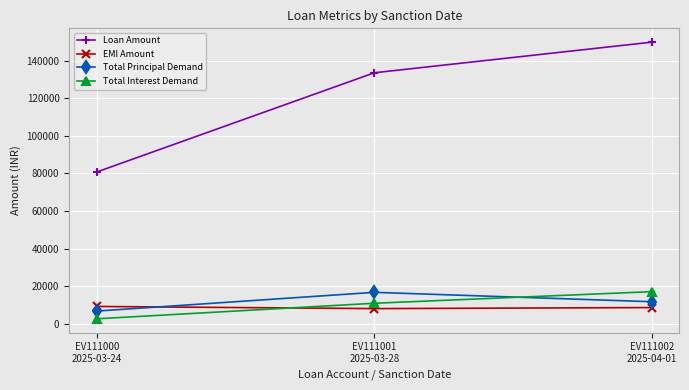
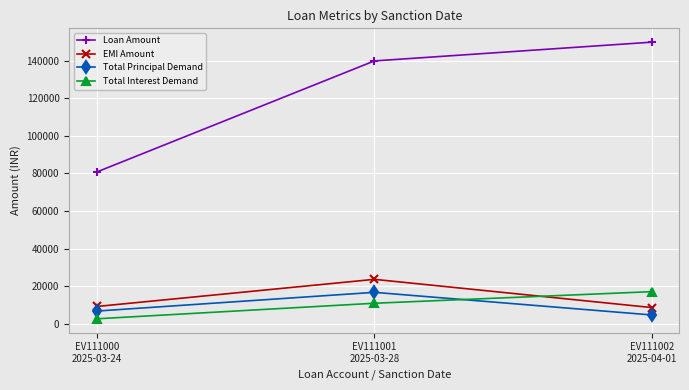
Loan Amount, EV111001 2025-03-28: 134000 -> 140000
EMI Amount, EV111001 2025-03-28: 8000 -> 24000
Total Principal Demand, EV111002 2025-04-01: 12000 -> 5000
